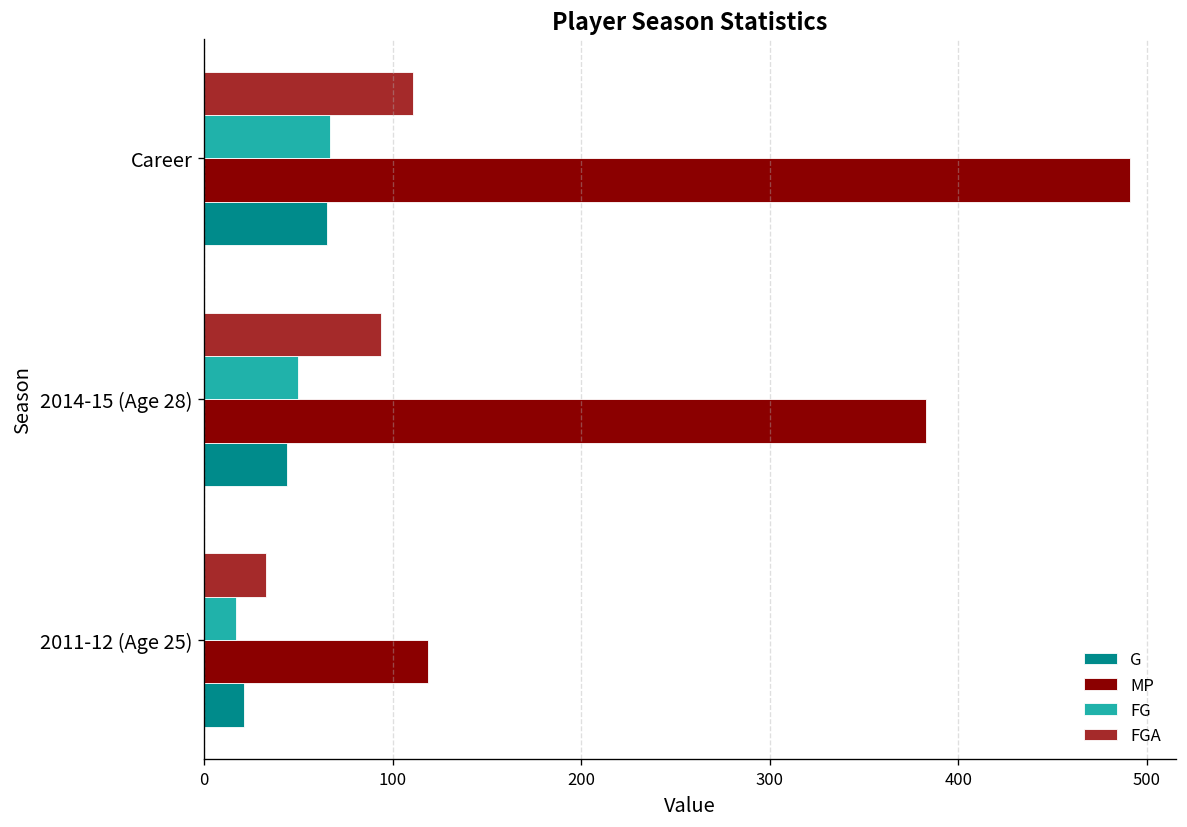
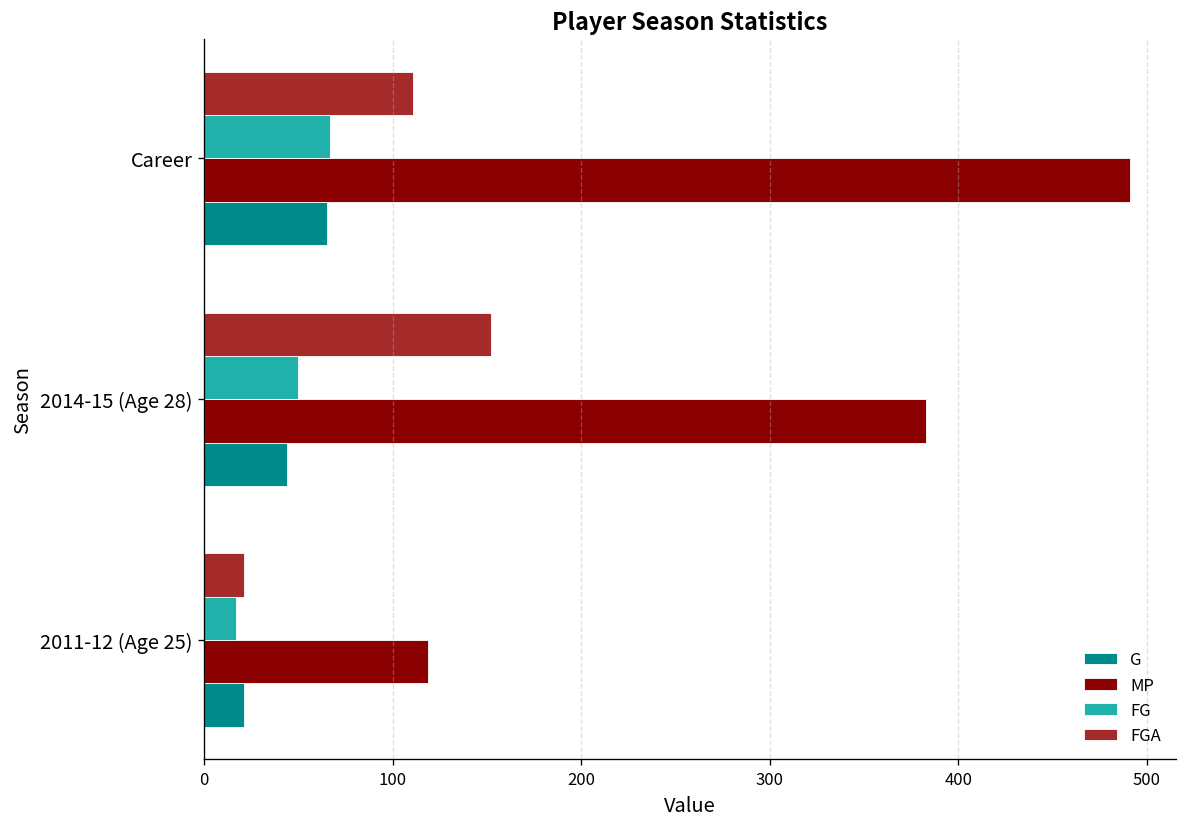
FGA, 2014-15 (Age 28): 94 -> 152
FGA, 2011-12 (Age 25): 33 -> 21
